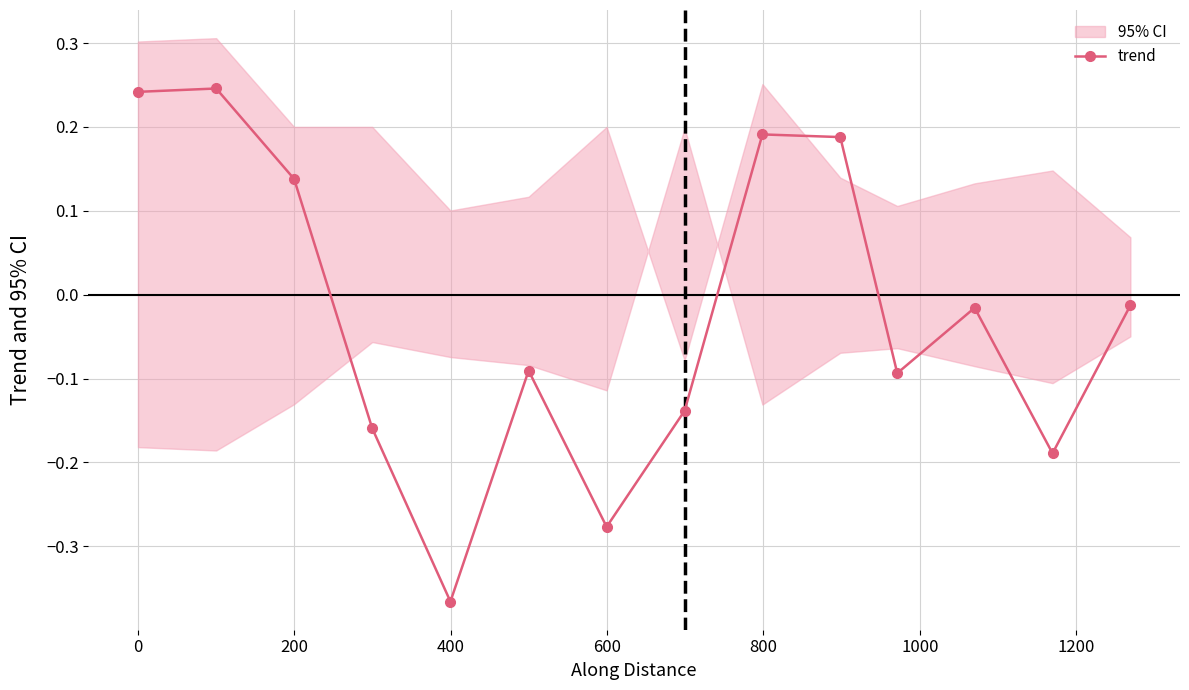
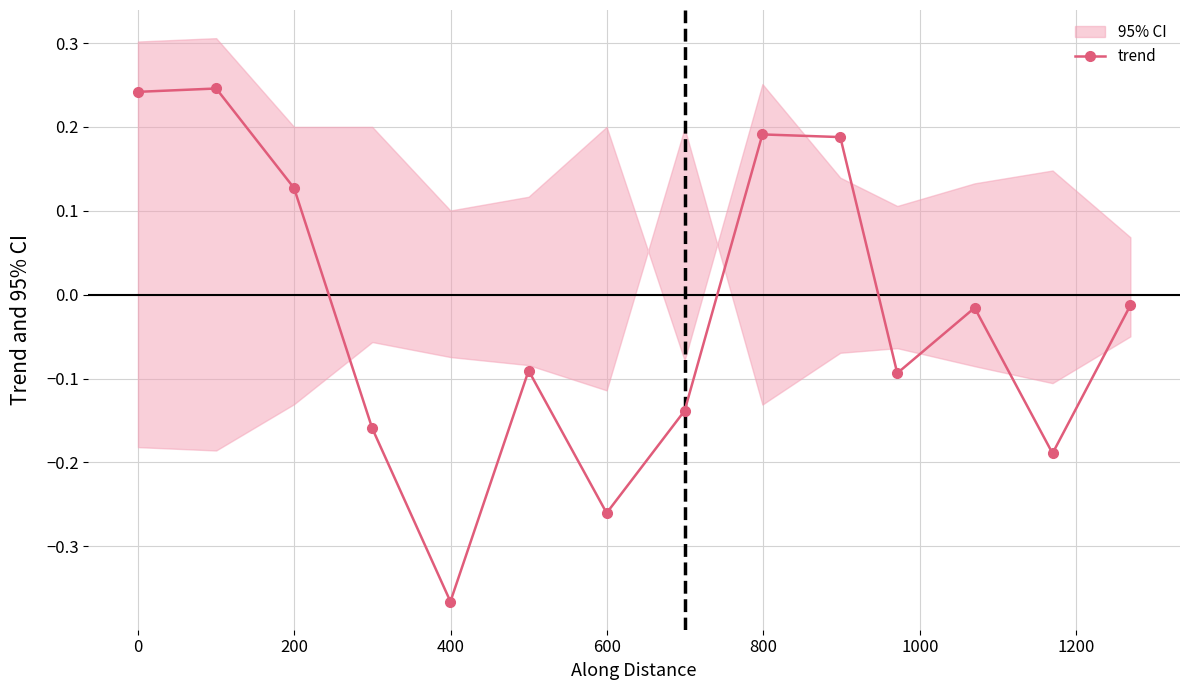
trend, 200: 0.14 -> 0.13
trend, 600: -0.28 -> -0.26
